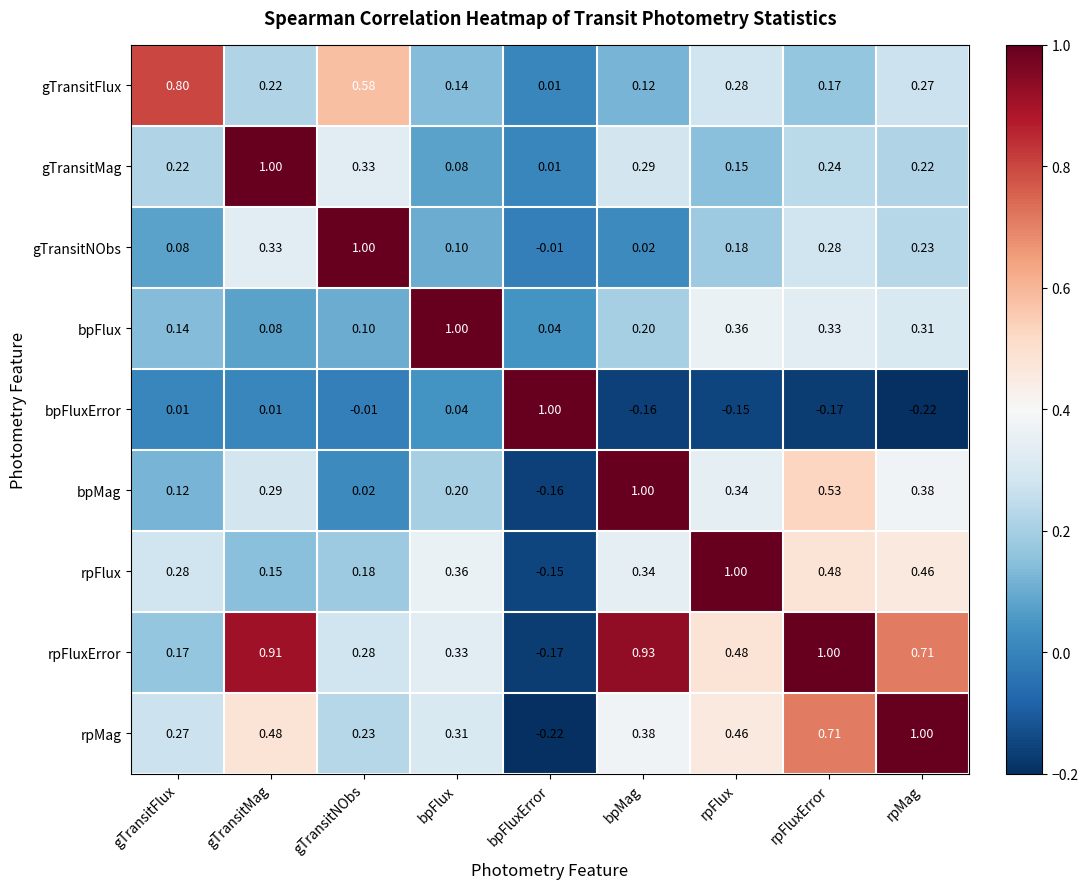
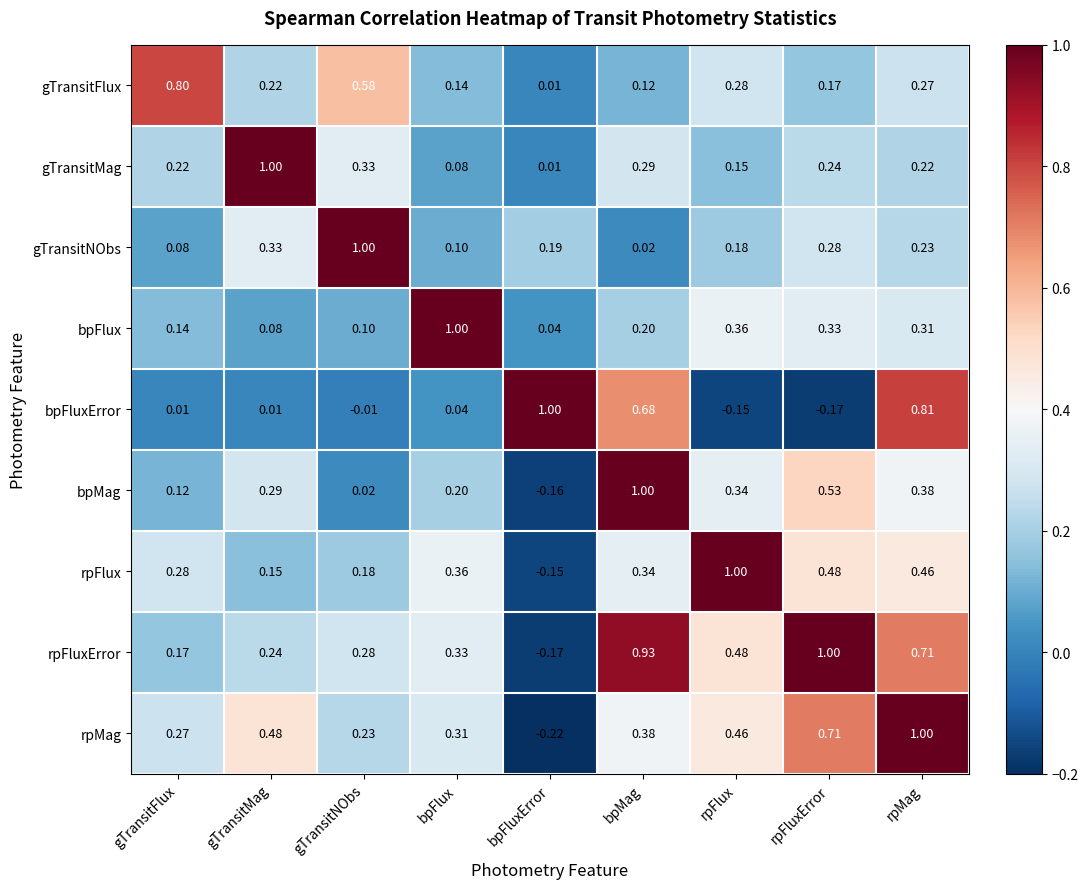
gTransitNObs, bpFluxError: -0.01 -> 0.19
bpFluxError, bpMag: -0.16 -> 0.68
bpFluxError, rpMag: -0.22 -> 0.81
rpFluxError, gTransitMag: 0.91 -> 0.24
